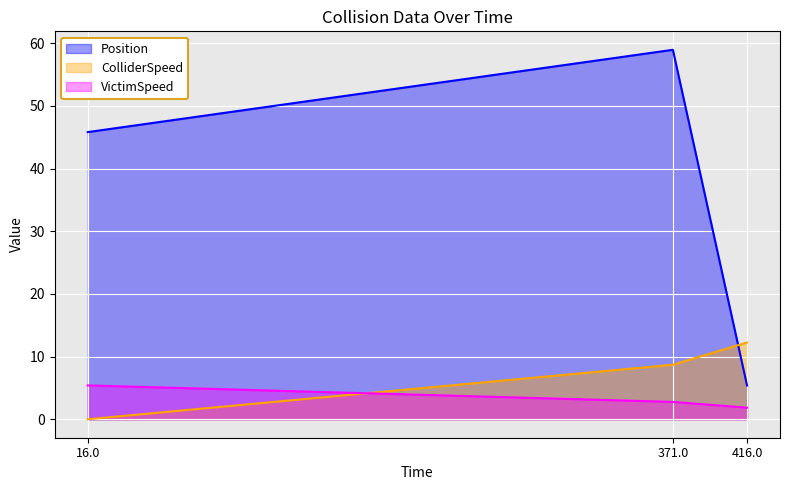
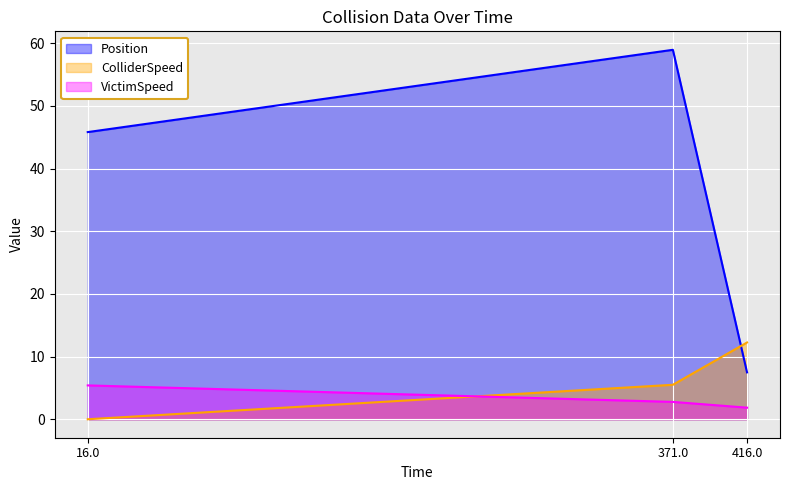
ColliderSpeed, 371.0: 9 -> 6
Position, 416.0: 5 -> 7
